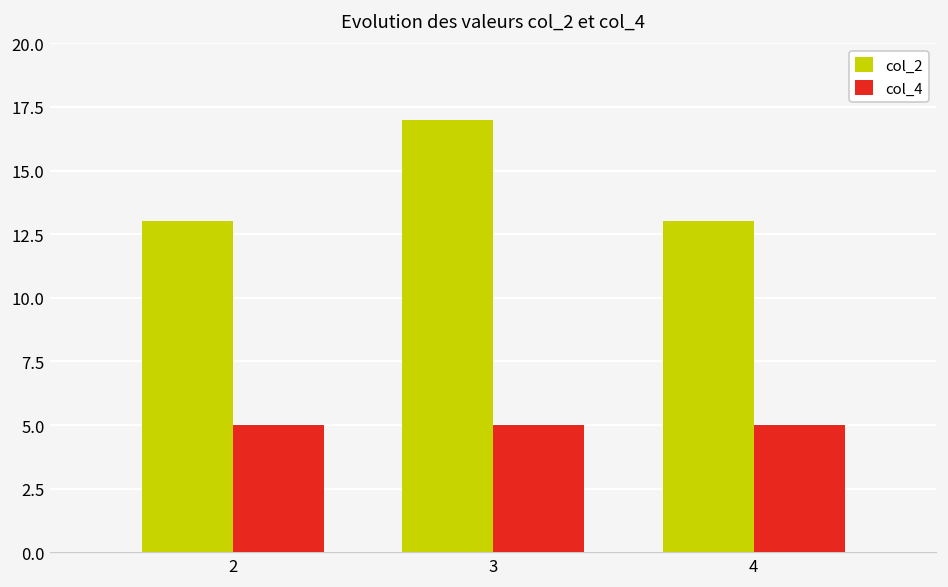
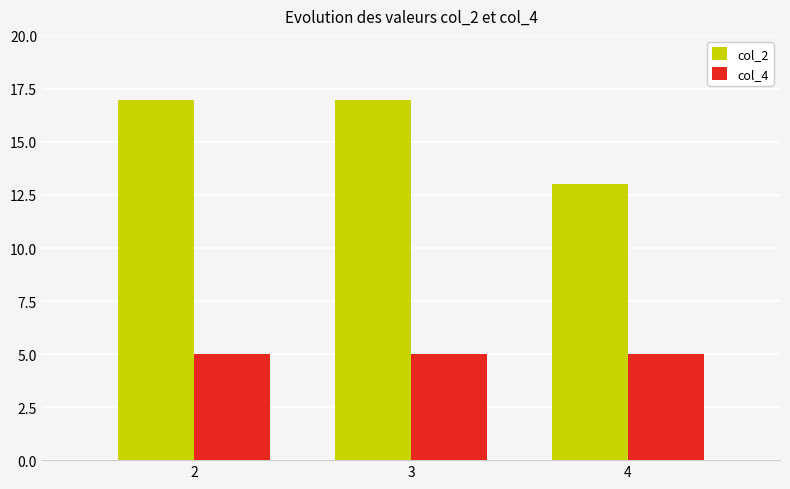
col_2, 2: 13 -> 17
